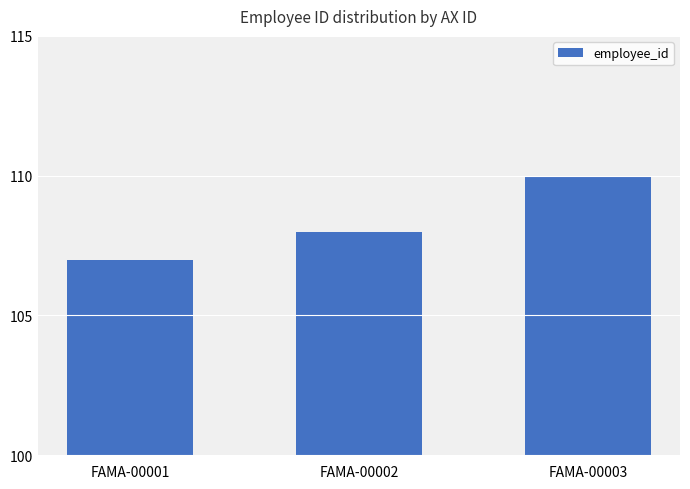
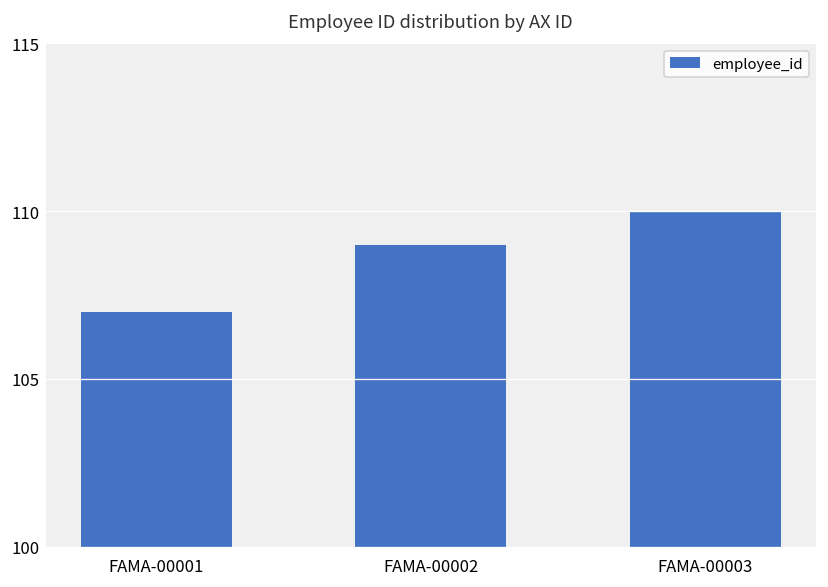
FAMA-00002: 108 -> 109
